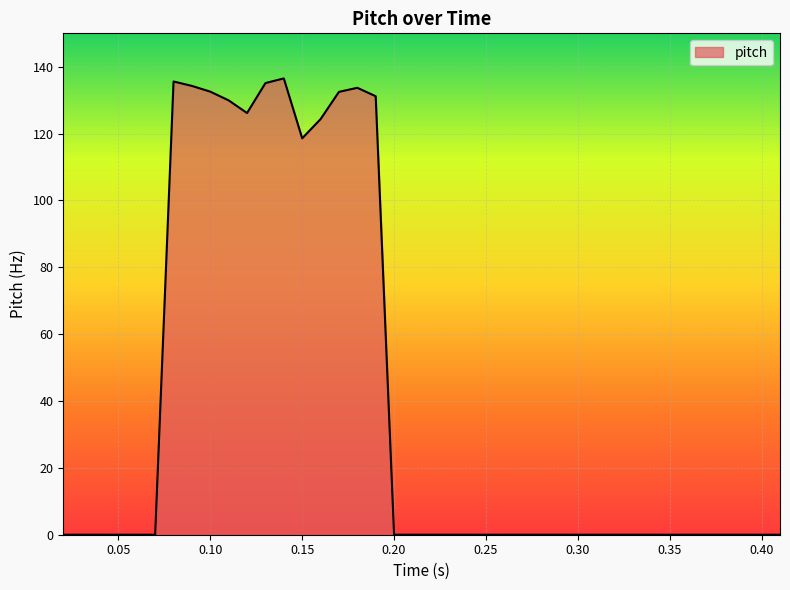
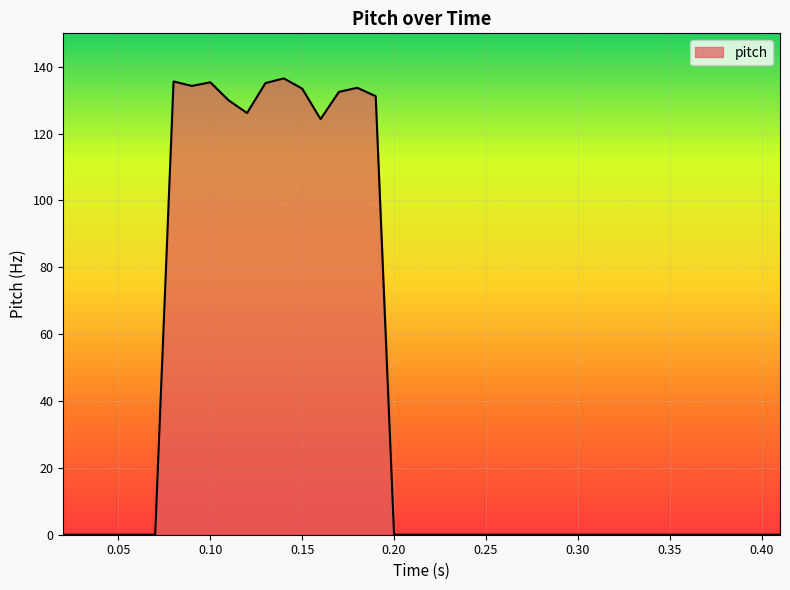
0.10: 133 -> 135
0.15: 119 -> 133
